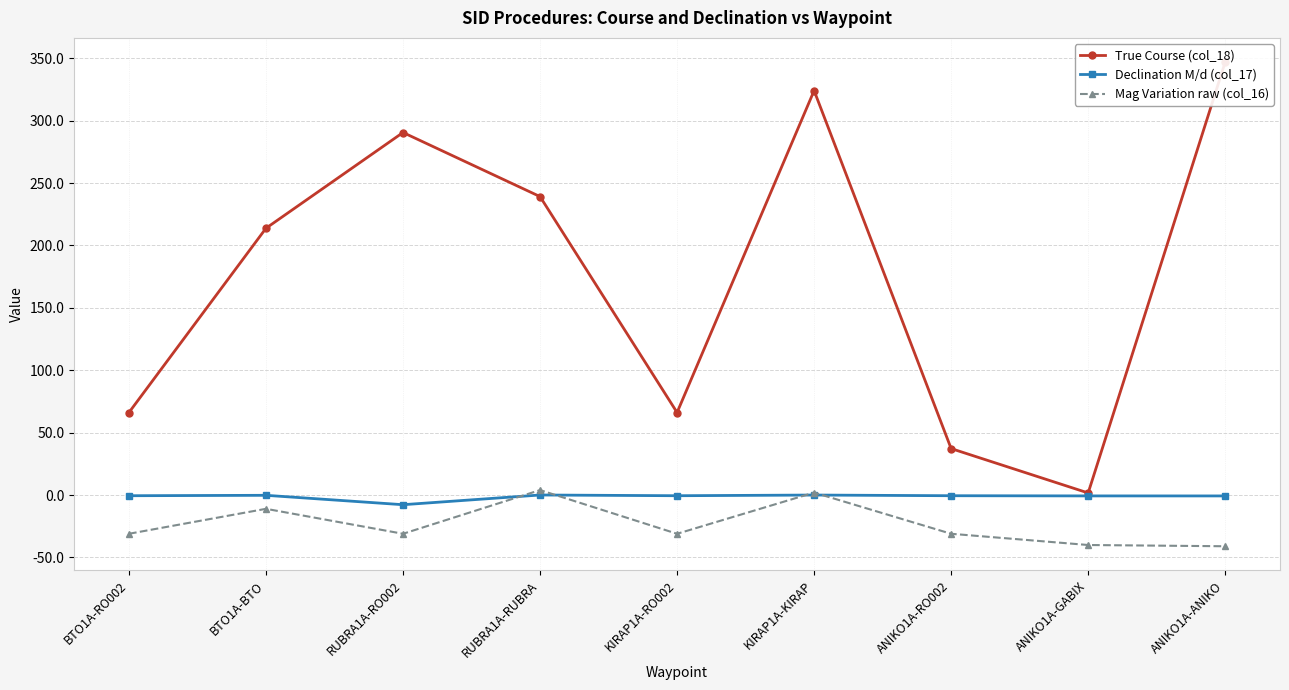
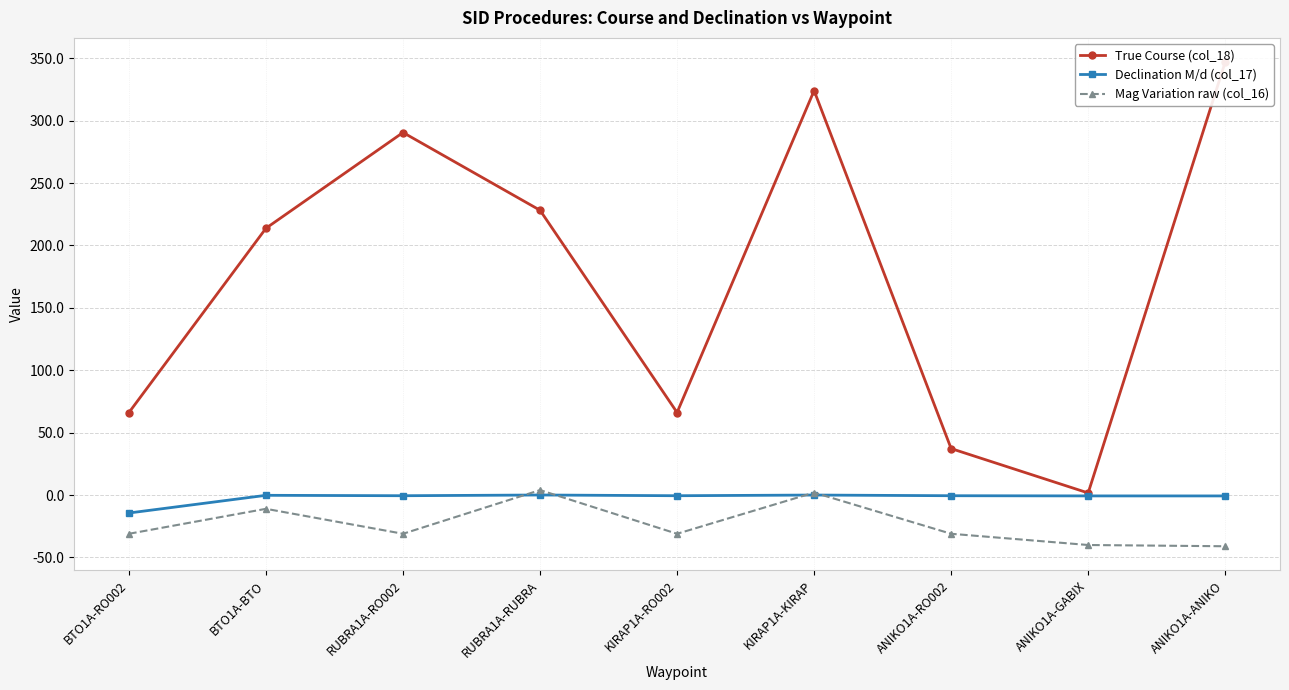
Declination M/d (col_17), BTO1A-RO002: -1 -> -14
Declination M/d (col_17), RUBRA1A-RO002: -8 -> -1
True Course (col_18), RUBRA1A-RUBRA: 239 -> 228
